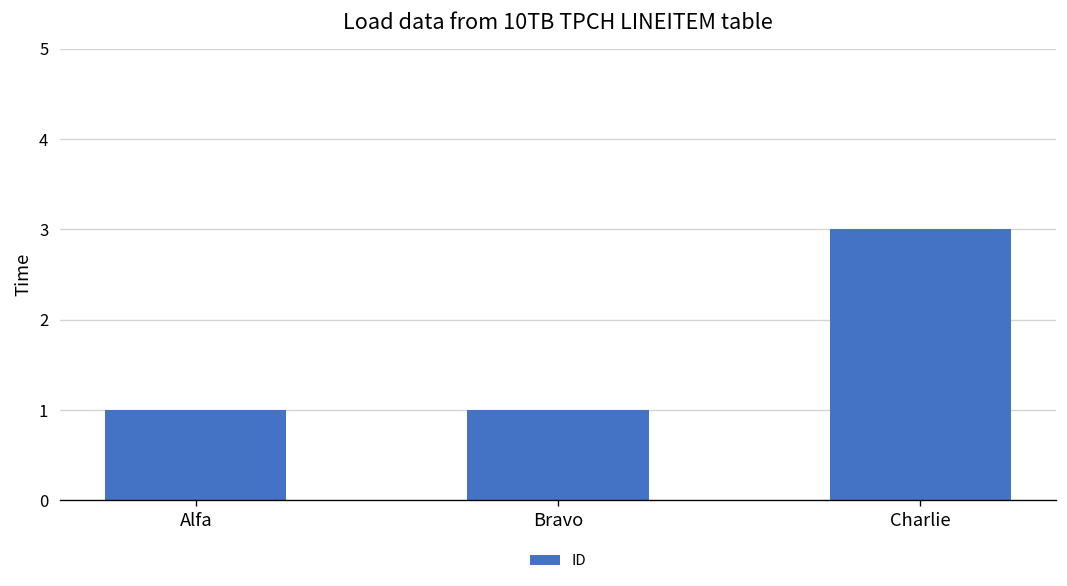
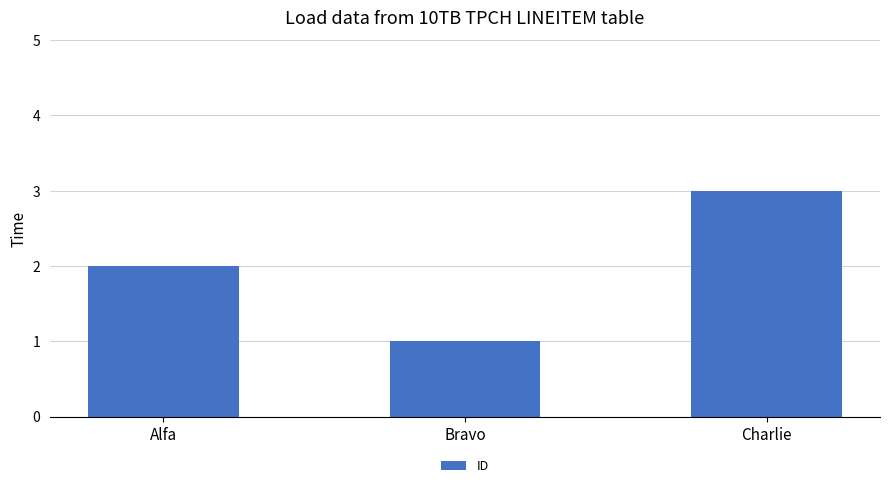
Alfa: 1 -> 2
